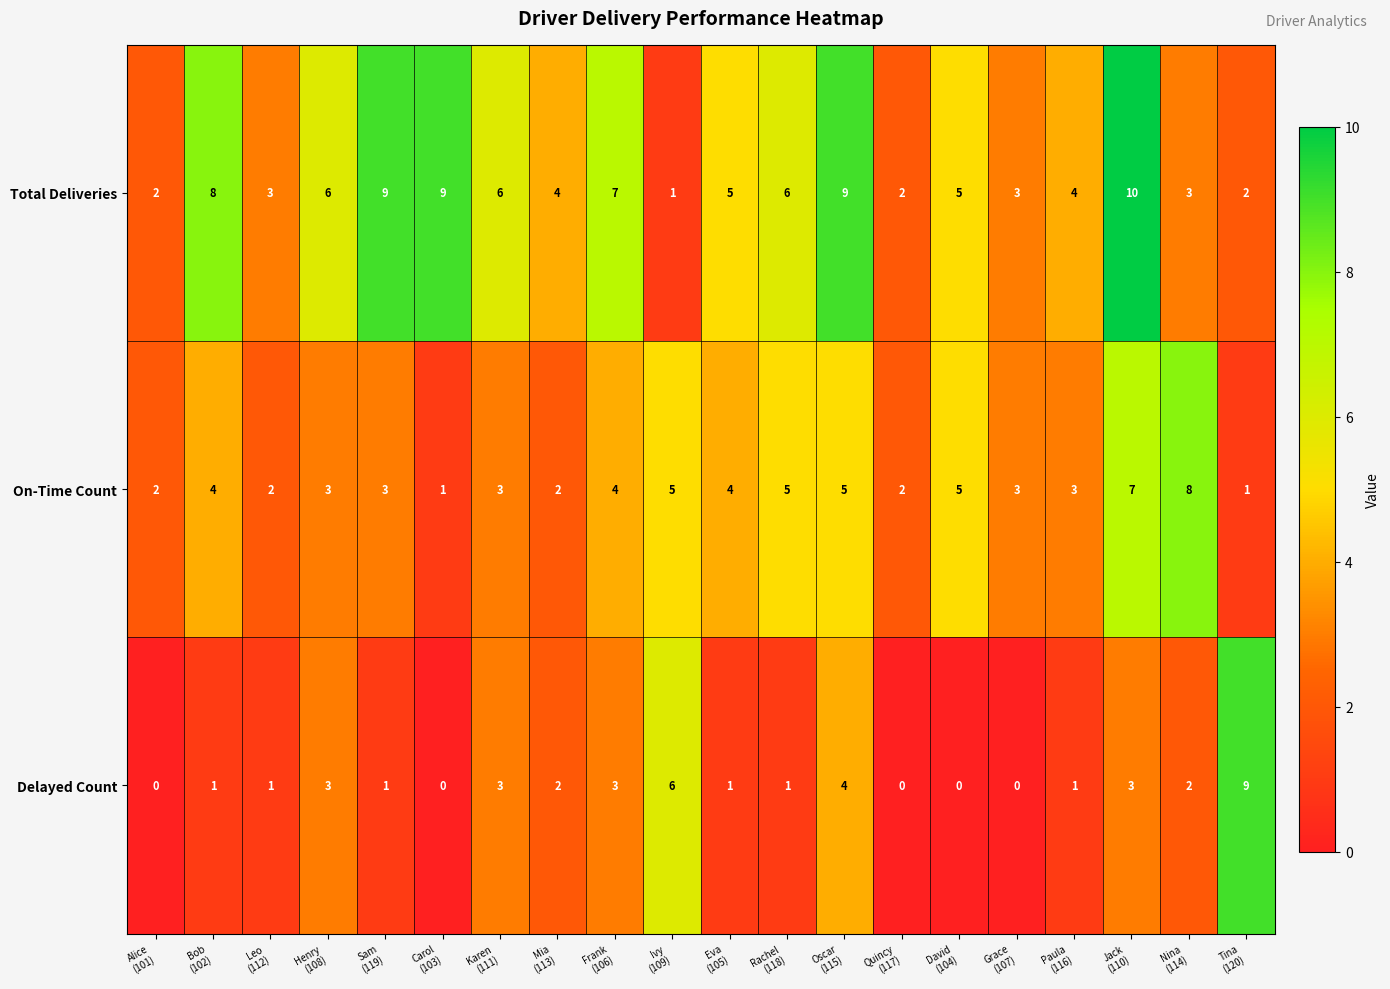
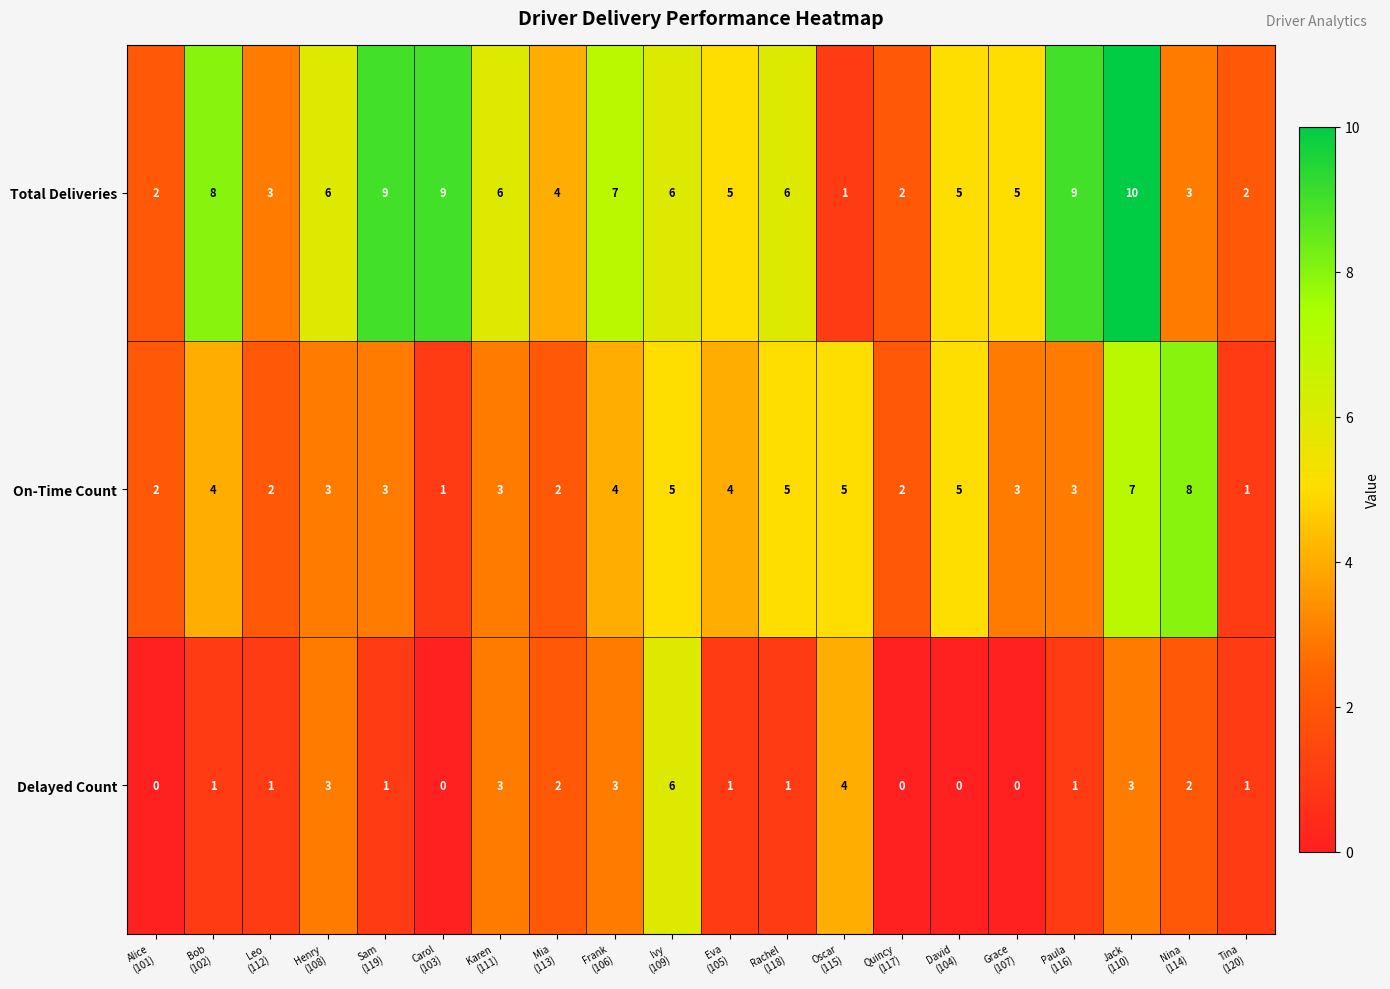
Total Deliveries, Ivy (109): 1 -> 6
Total Deliveries, Oscar (115): 9 -> 1
Total Deliveries, Grace (107): 3 -> 5
Total Deliveries, Paula (116): 4 -> 9
Delayed Count, Tina (120): 9 -> 1
